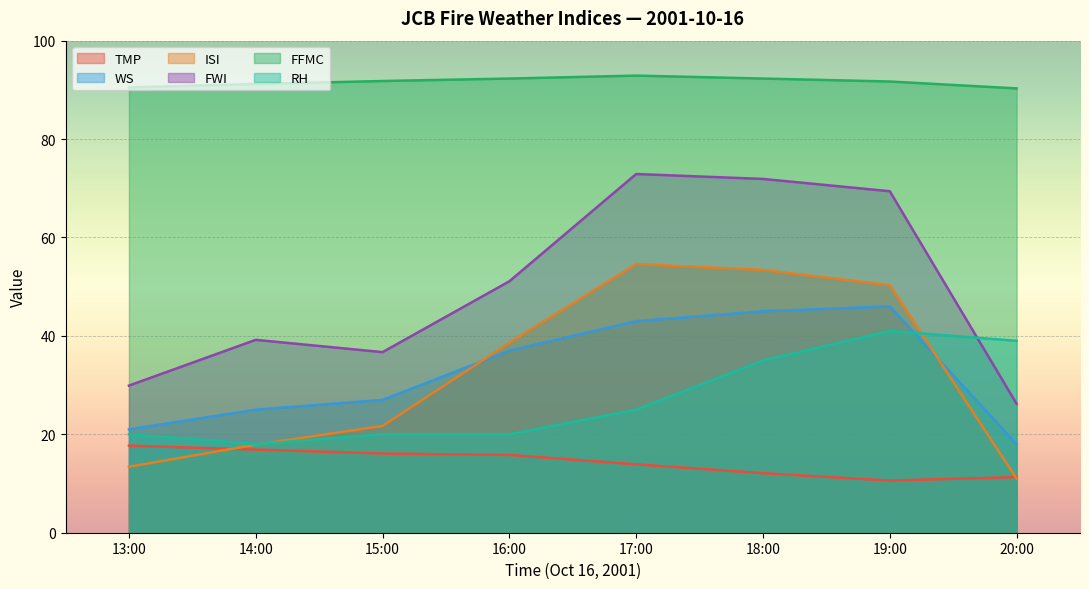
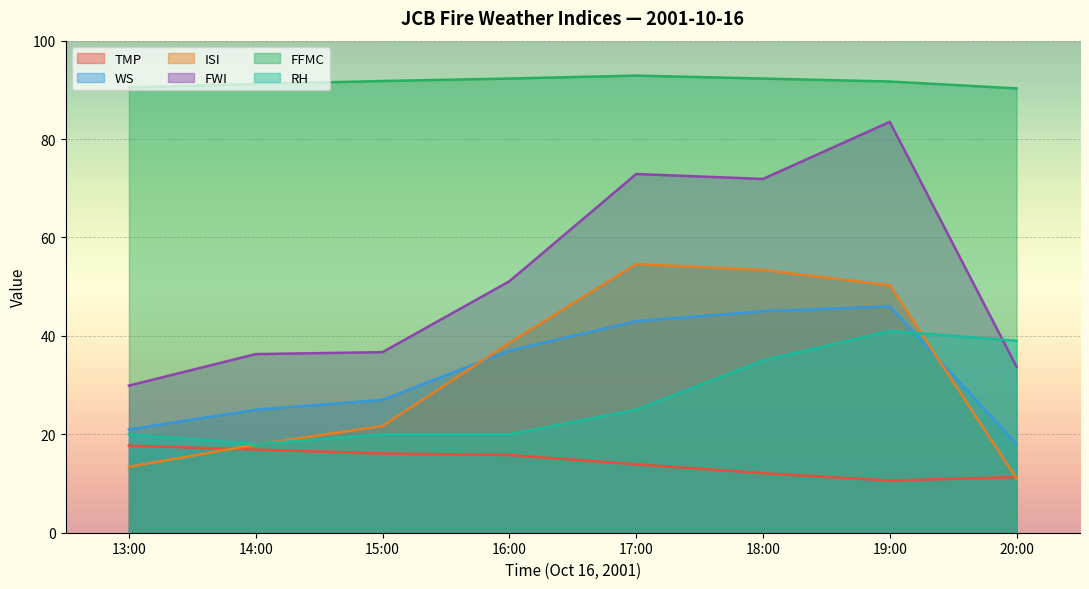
FWI, 14:00: 39 -> 36
FWI, 19:00: 69 -> 84
FWI, 20:00: 26 -> 34
